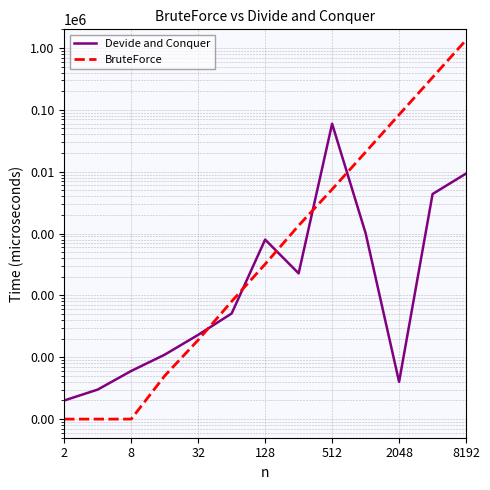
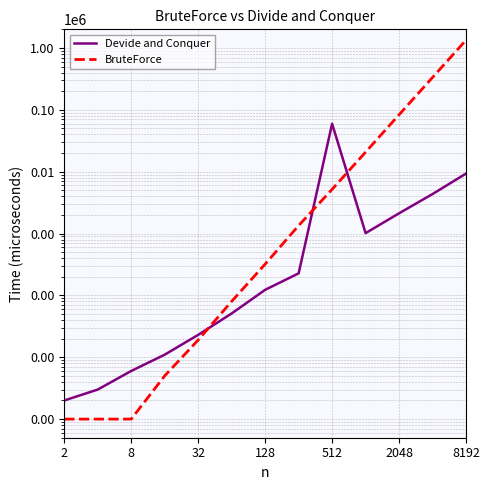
Devide and Conquer, 128: 800 -> 120
Devide and Conquer, 2048: 4 -> 2100
